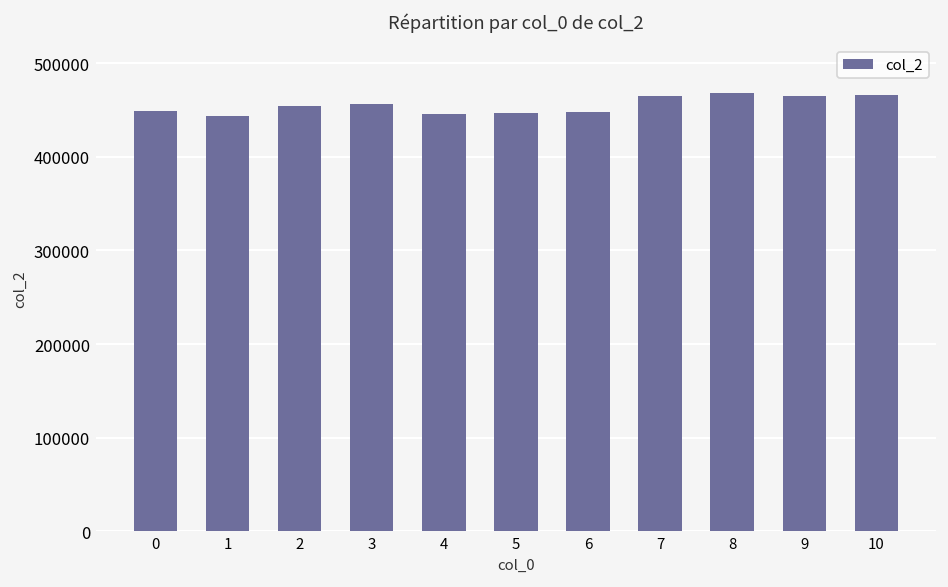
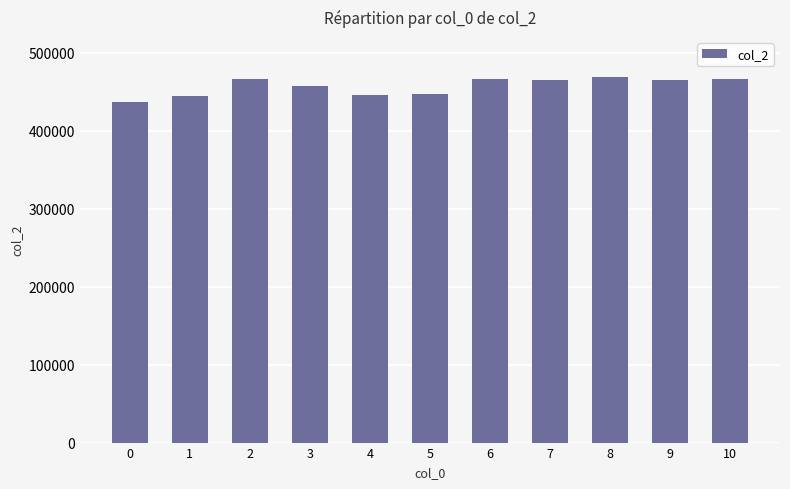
0: 450000 -> 440000
2: 450000 -> 470000
6: 450000 -> 470000
